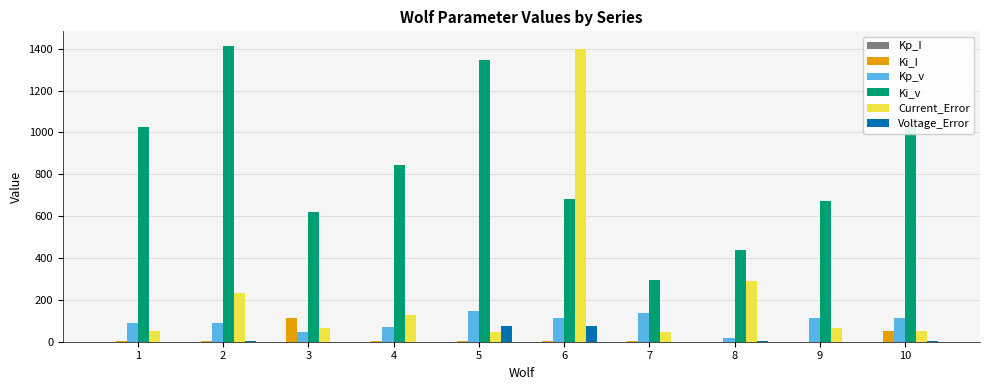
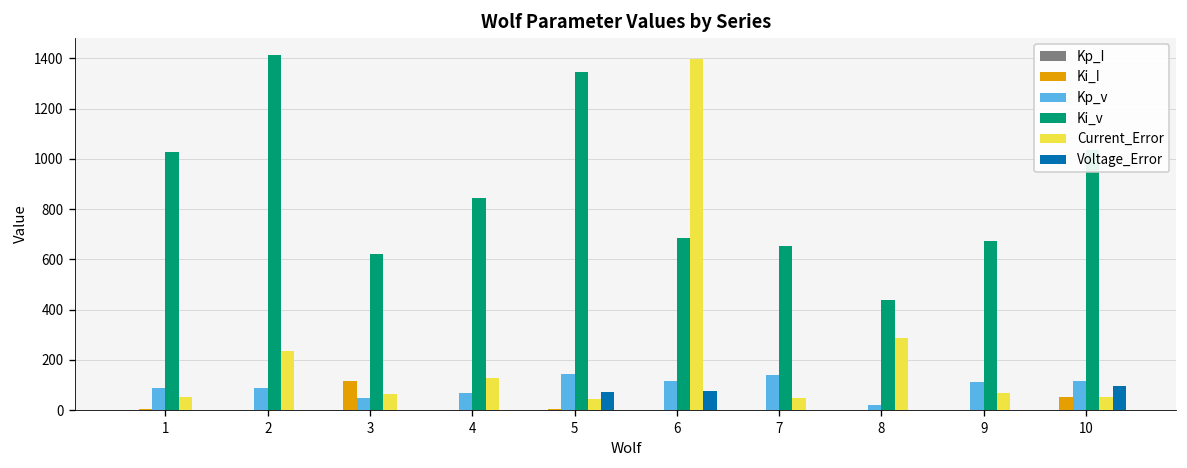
Ki_v, 7: 300 -> 650
Voltage_Error, 10: 0 -> 90
